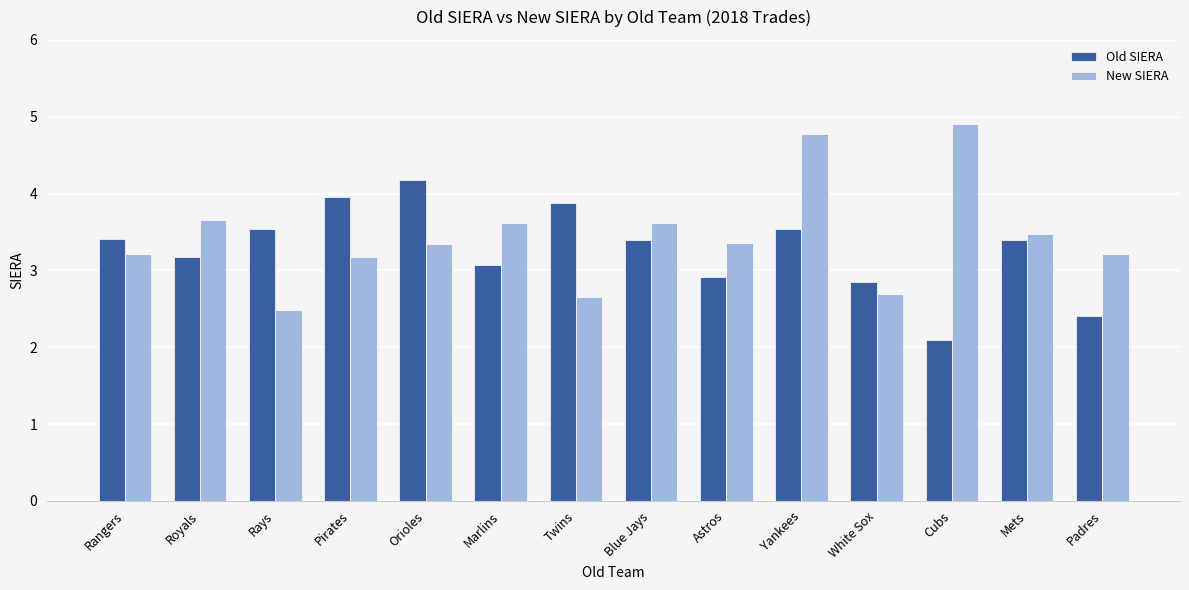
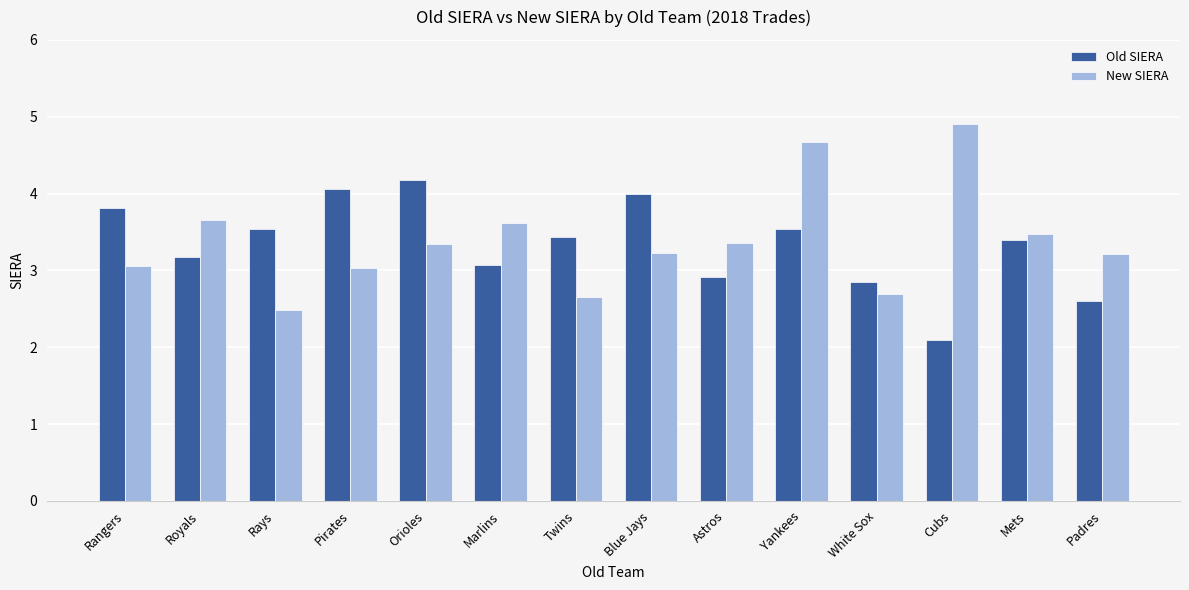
Old SIERA, Rangers: 3.4 -> 3.8
New SIERA, Rangers: 3.2 -> 3.1
Old SIERA, Pirates: 4.0 -> 4.1
New SIERA, Pirates: 3.2 -> 3.0
Old SIERA, Twins: 3.9 -> 3.4
Old SIERA, Blue Jays: 3.4 -> 4.0
New SIERA, Blue Jays: 3.6 -> 3.2
New SIERA, Yankees: 4.8 -> 4.7
Old SIERA, Padres: 2.4 -> 2.6
